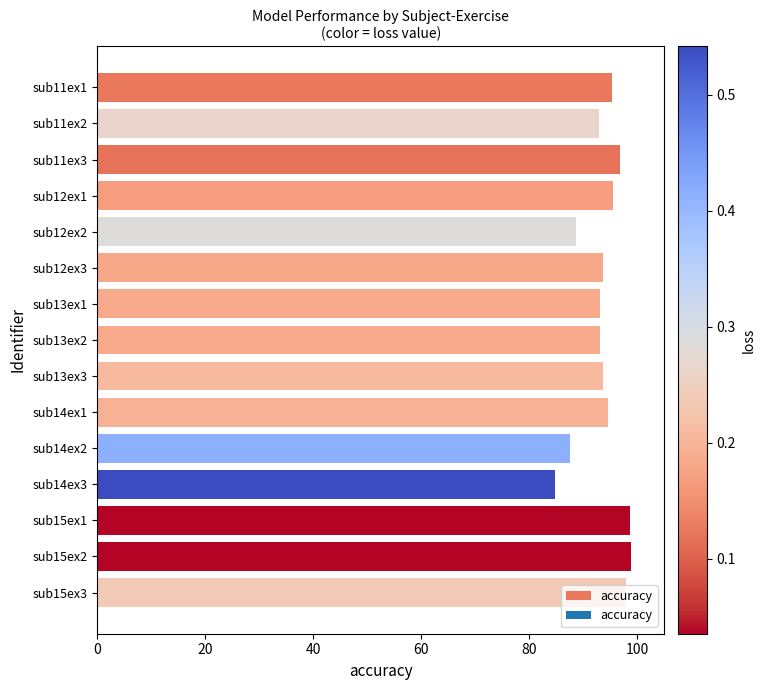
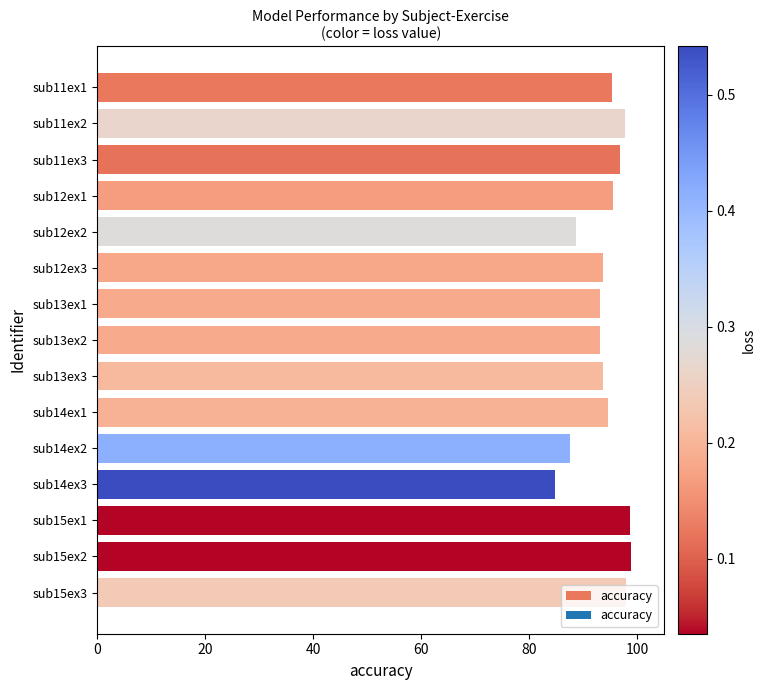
sub11ex2: 93 -> 98
